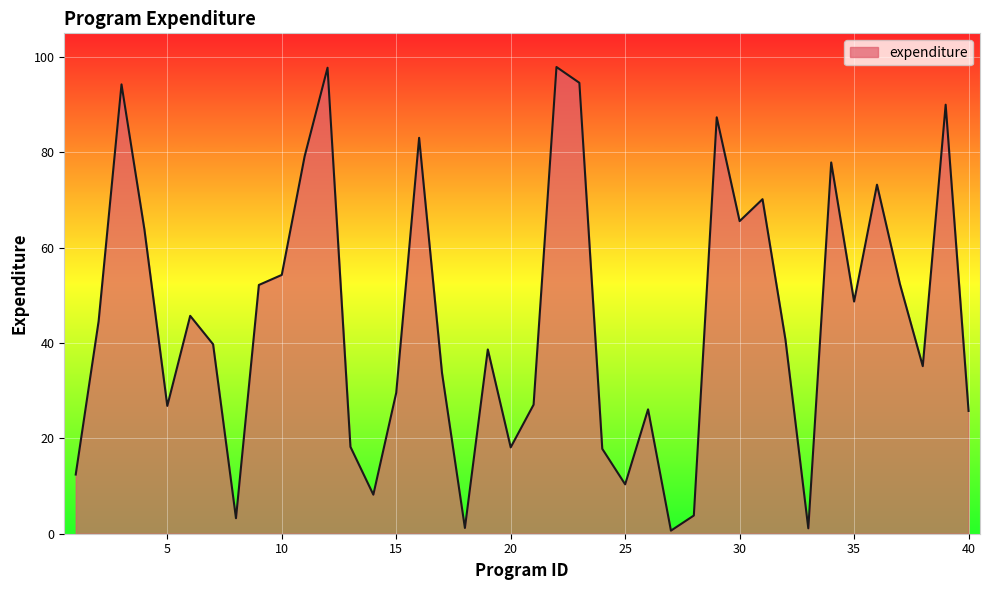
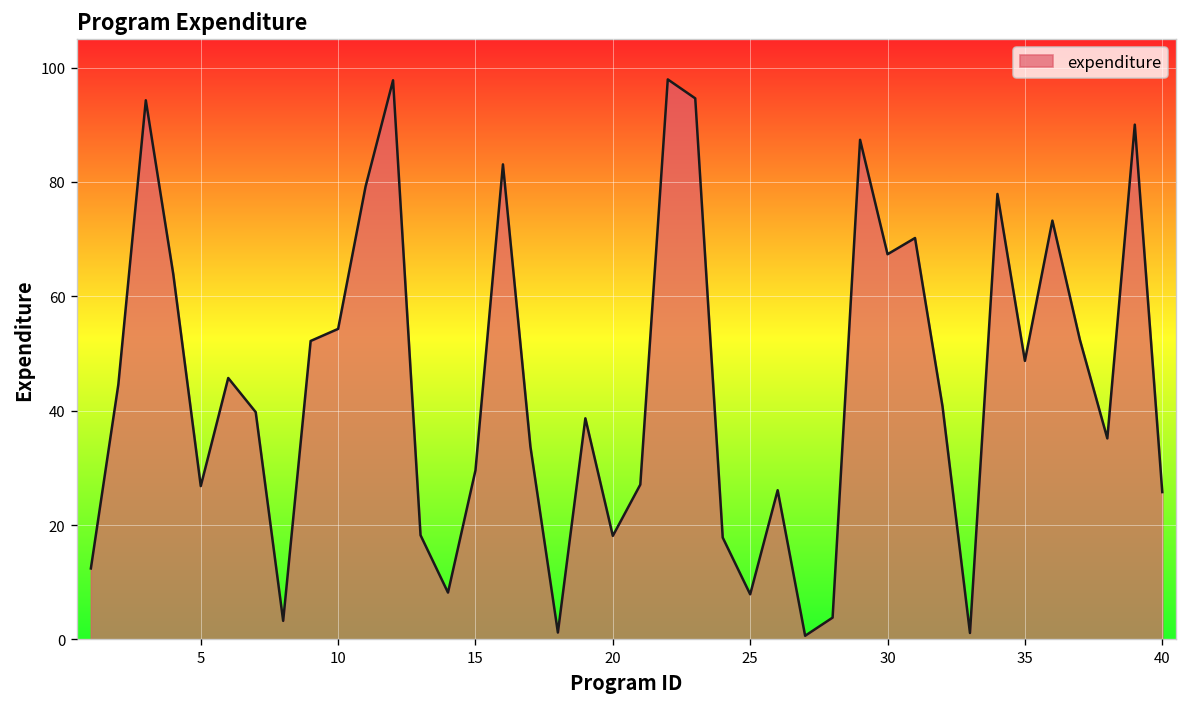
25: 10 -> 8
30: 66 -> 67
